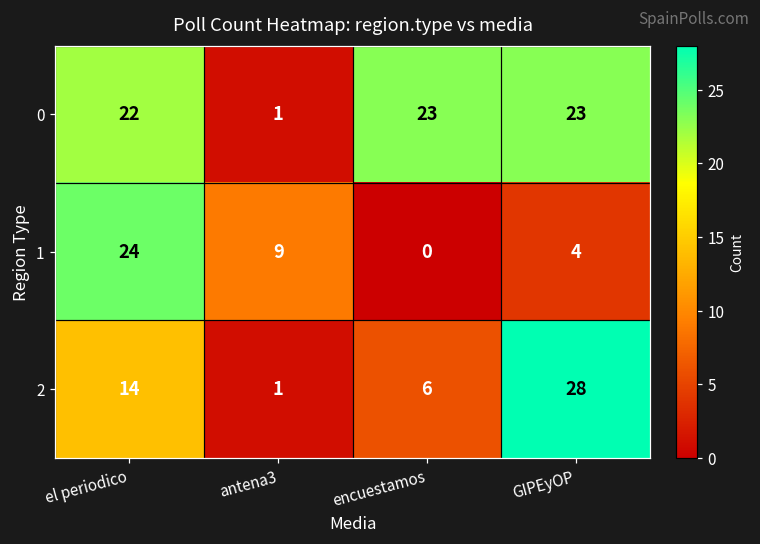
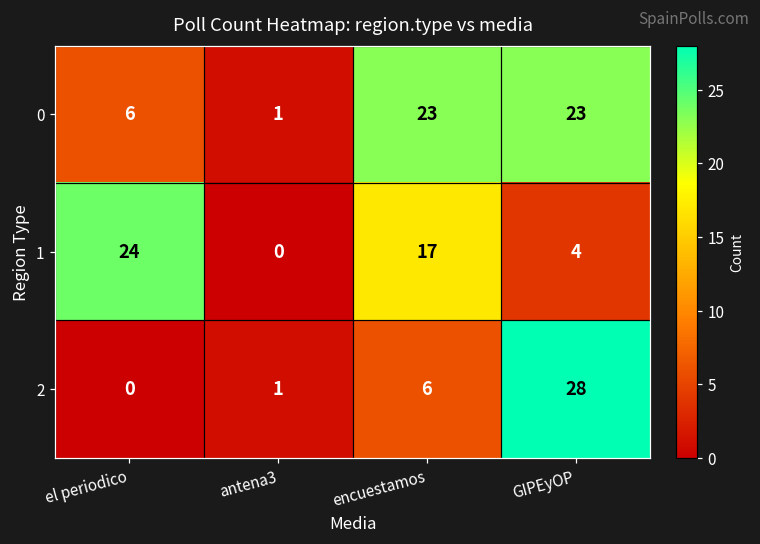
0, el periodico: 22 -> 6
1, antena3: 9 -> 0
1, encuestamos: 0 -> 17
2, el periodico: 14 -> 0
